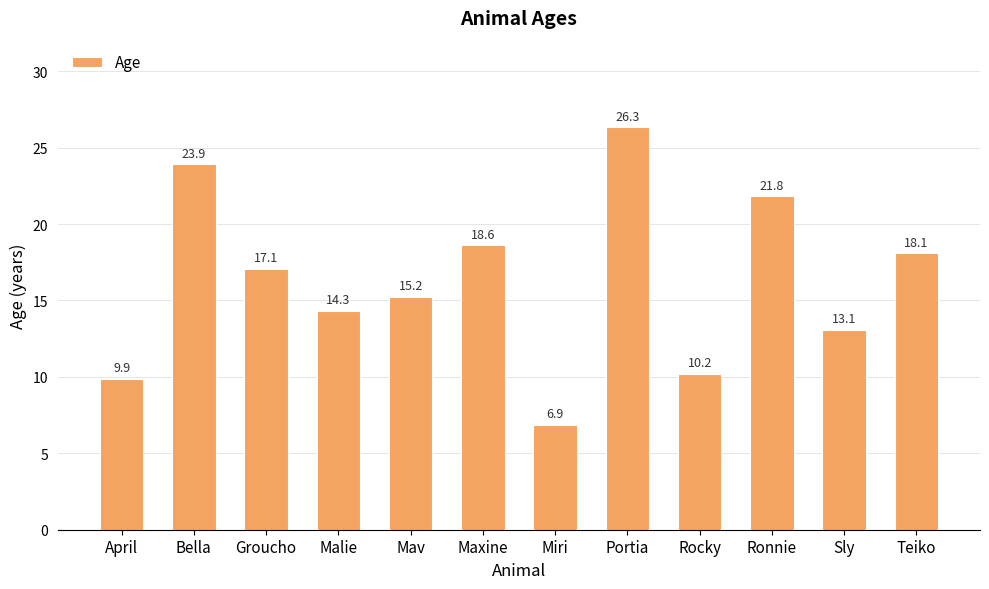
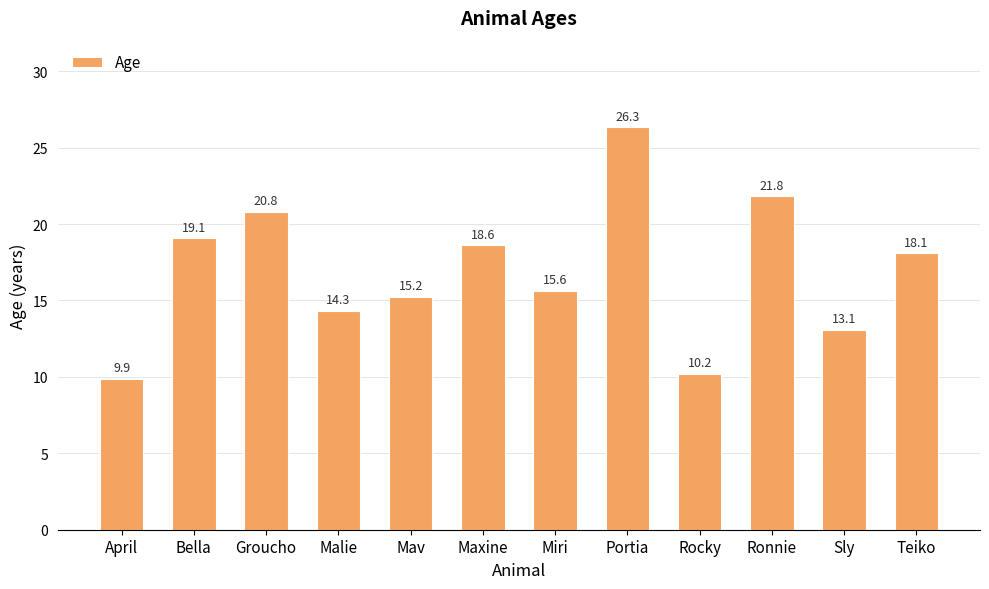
Bella: 23.9 -> 19.1
Groucho: 17.1 -> 20.8
Miri: 6.9 -> 15.6
